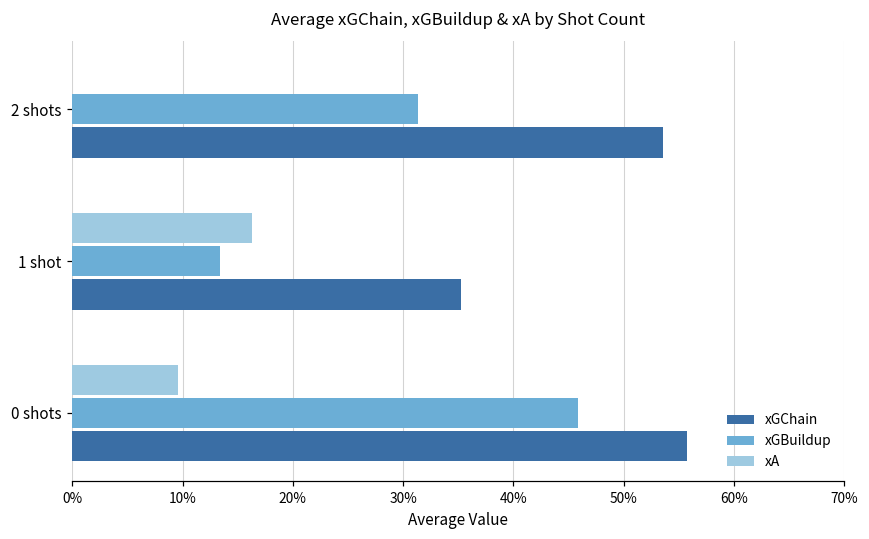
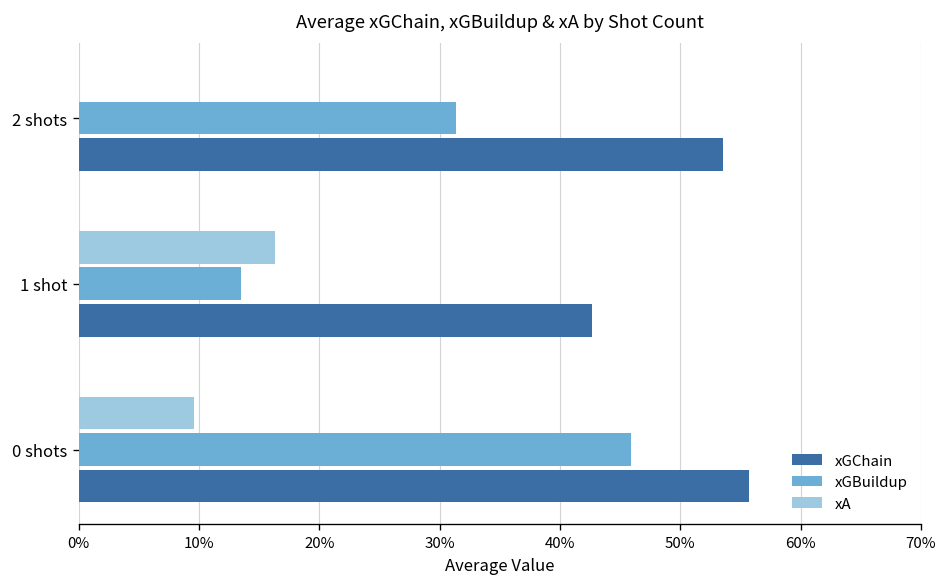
xGChain, 1 shot: 35.2% -> 42.7%
